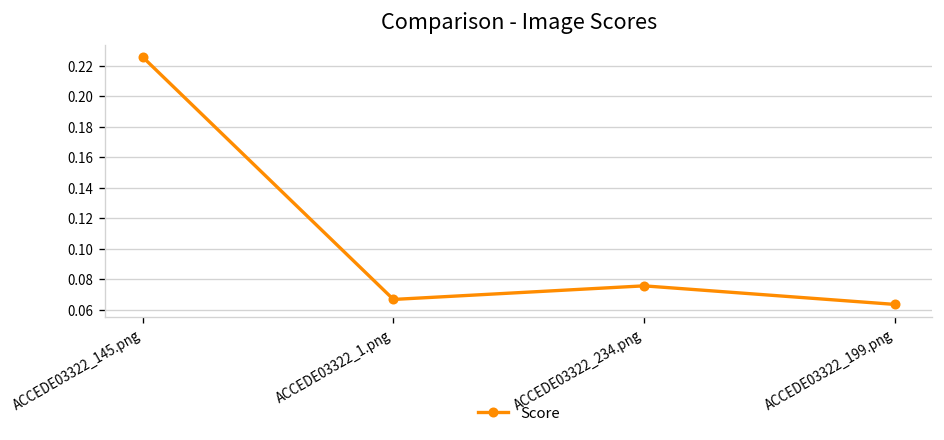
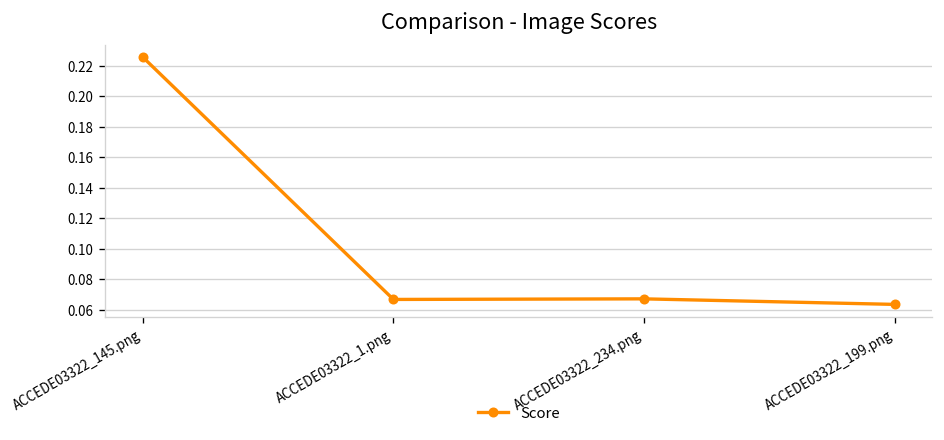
ACCEDE03322_234.png: 0.076 -> 0.067
